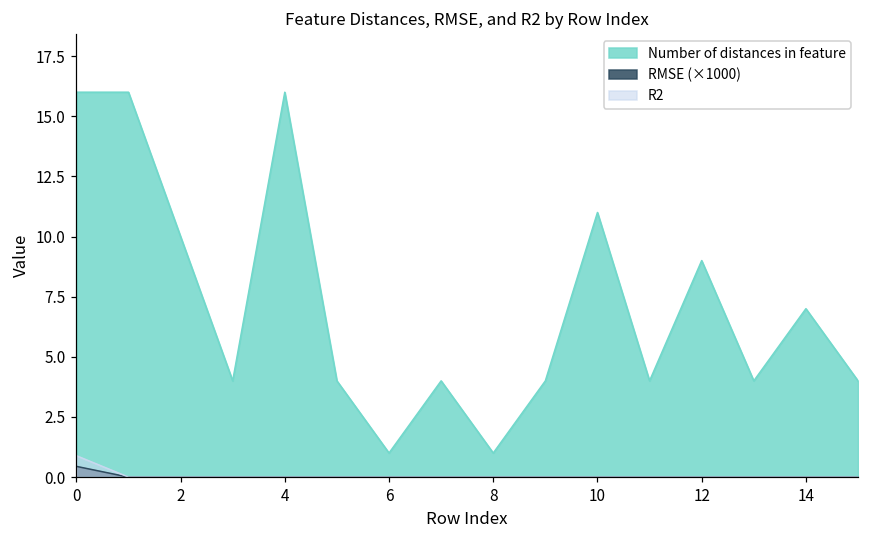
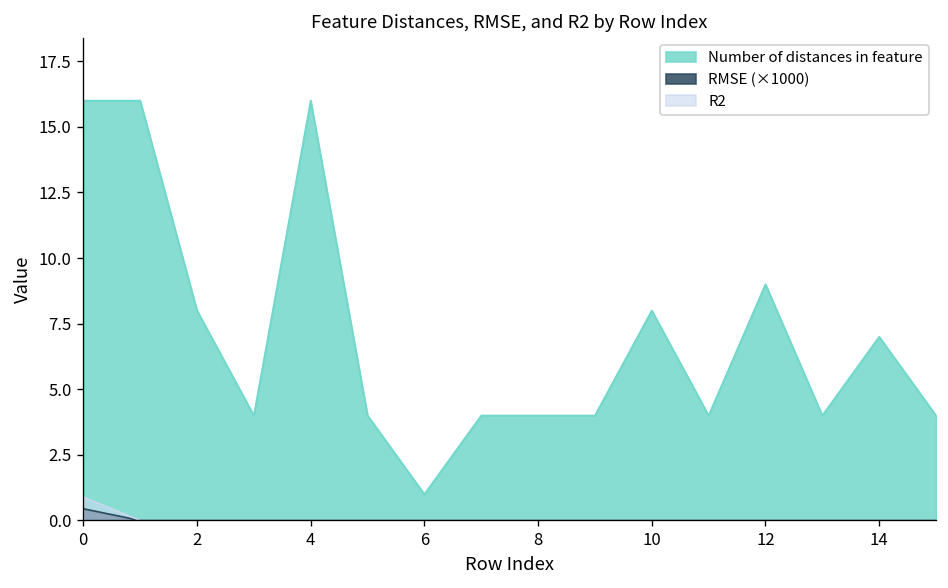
Number of distances in feature, 2: 10 -> 8
Number of distances in feature, 8: 1 -> 4
Number of distances in feature, 10: 11 -> 8
